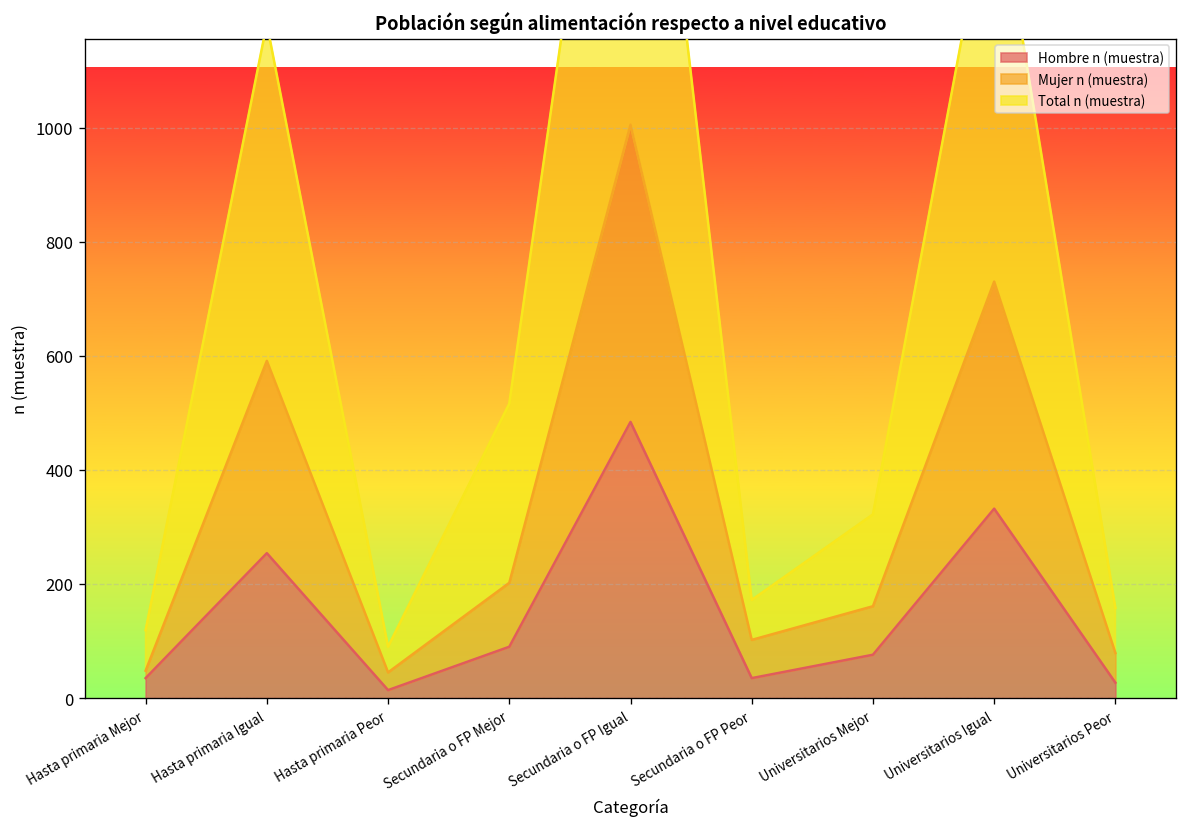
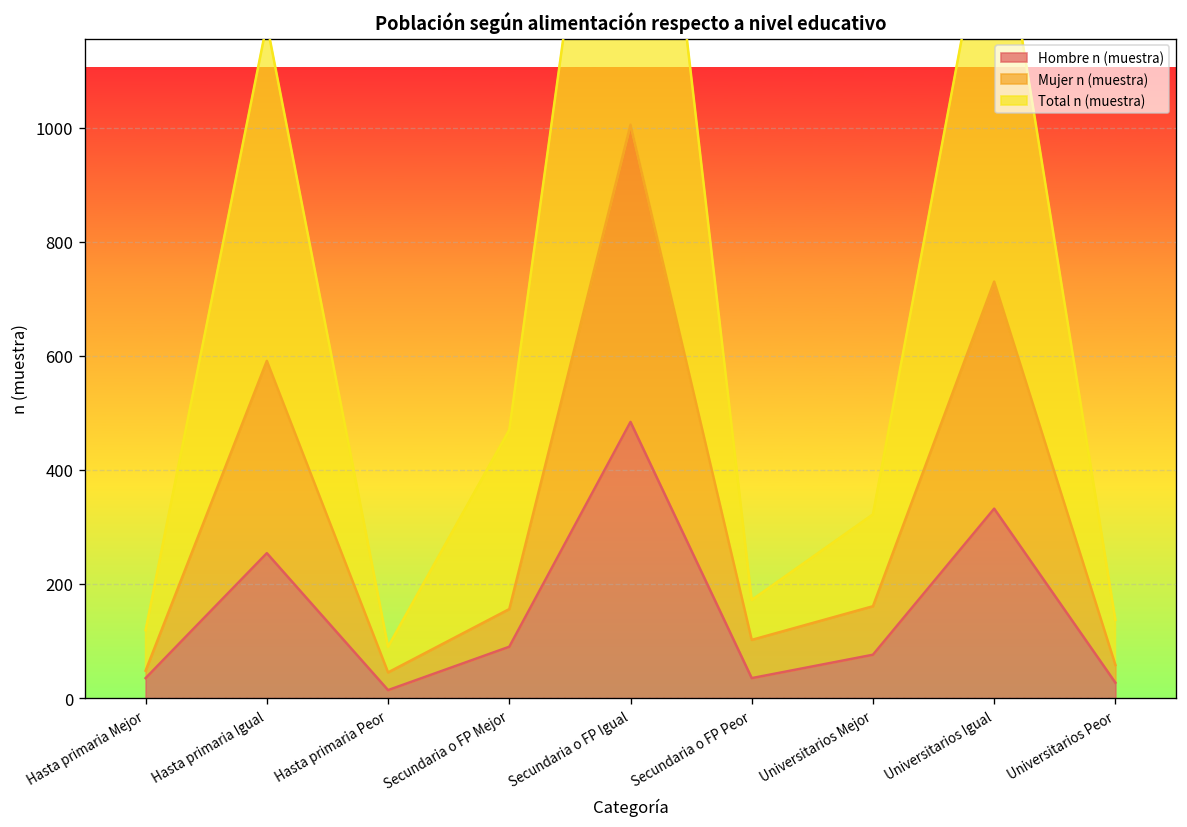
Mujer n (muestra), Secundaria o FP Mejor: 110 -> 70
Mujer n (muestra), Universitarios Peor: 50 -> 30
